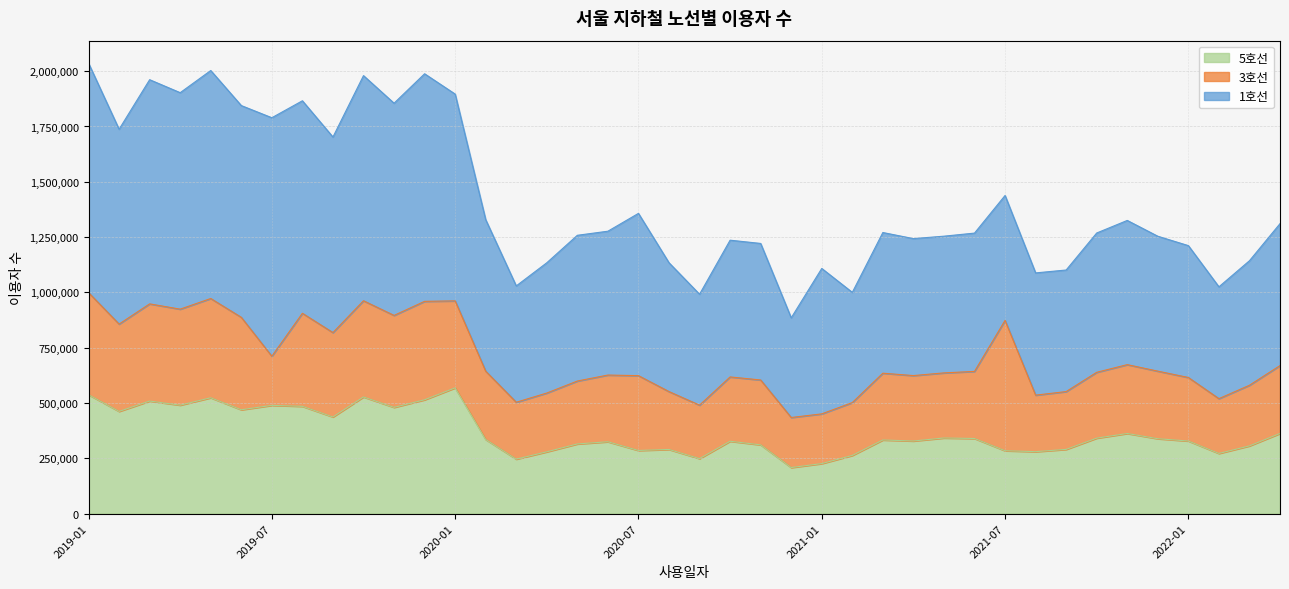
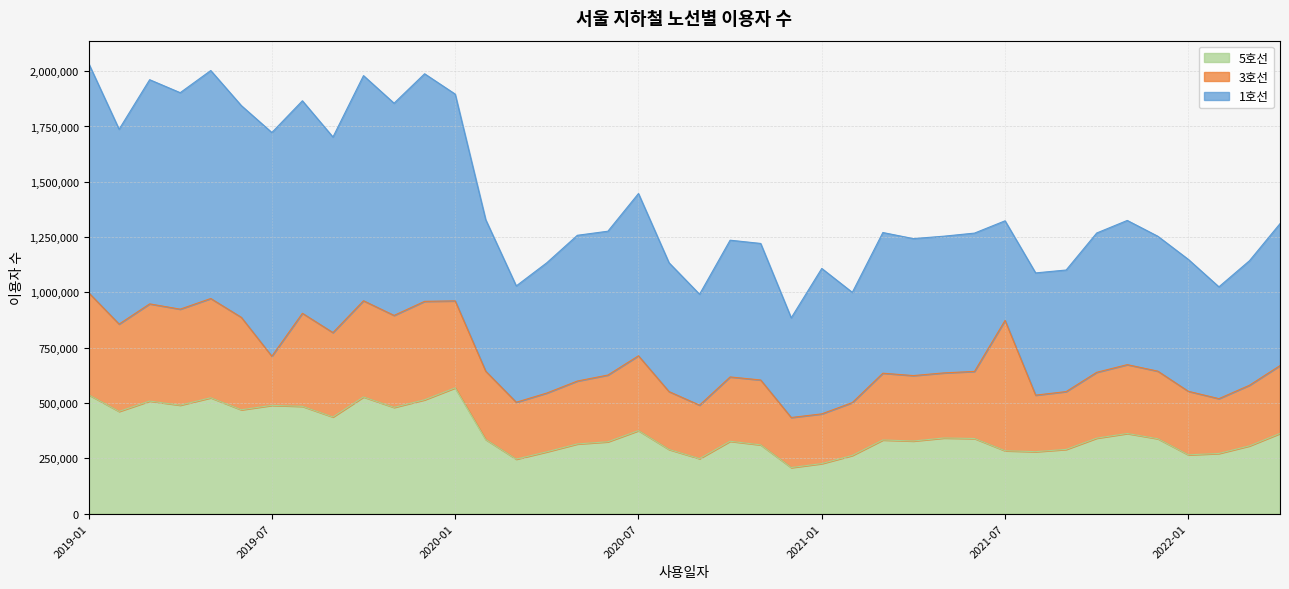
1호선, 2019-07: 1,080,000 -> 1,010,000
5호선, 2020-07: 290,000 -> 380,000
1호선, 2021-07: 560,000 -> 450,000
5호선, 2022-01: 330,000 -> 270,000
